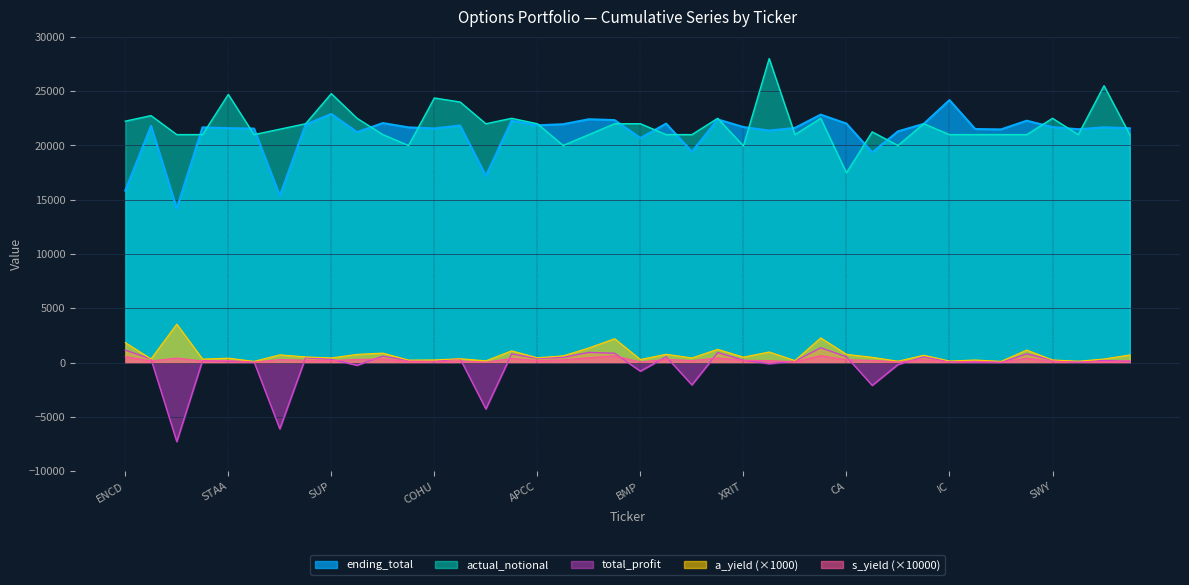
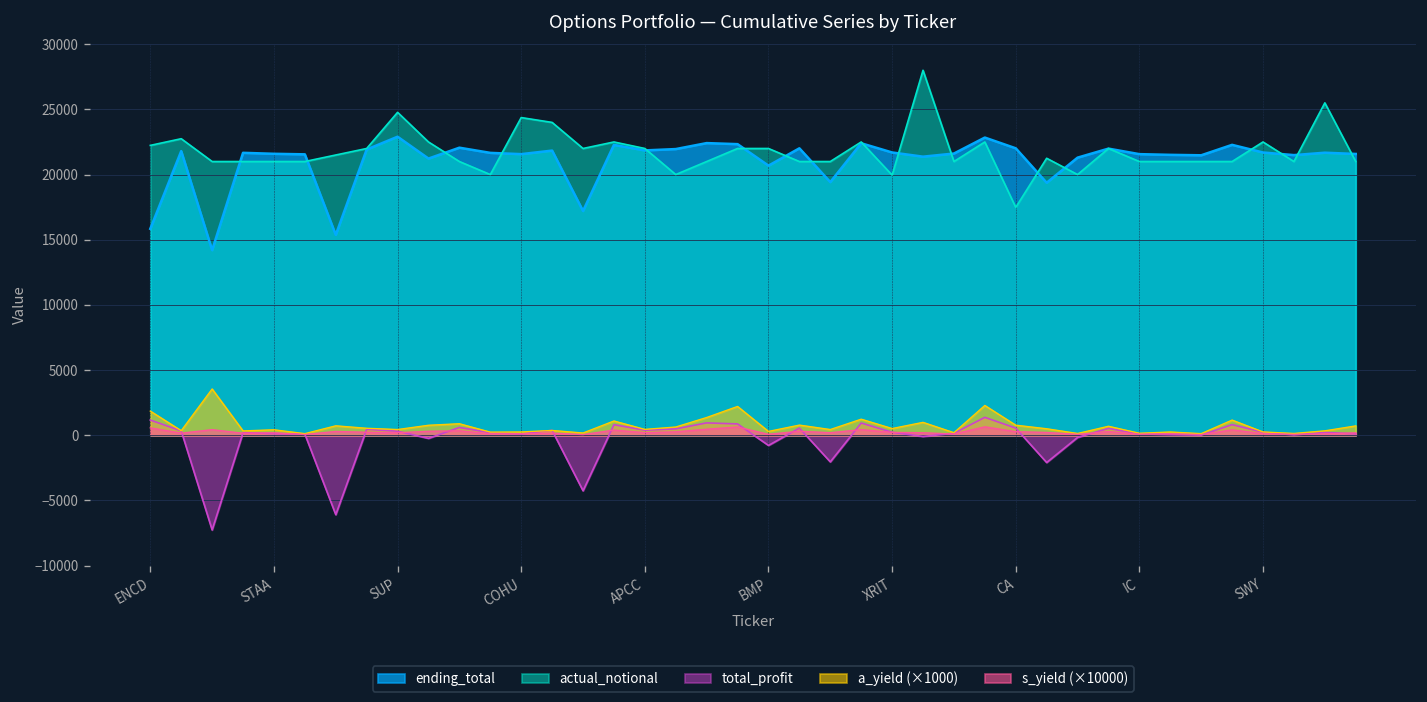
actual_notional, STAA: 24700 -> 21000
ending_total, IC: 24200 -> 21600
